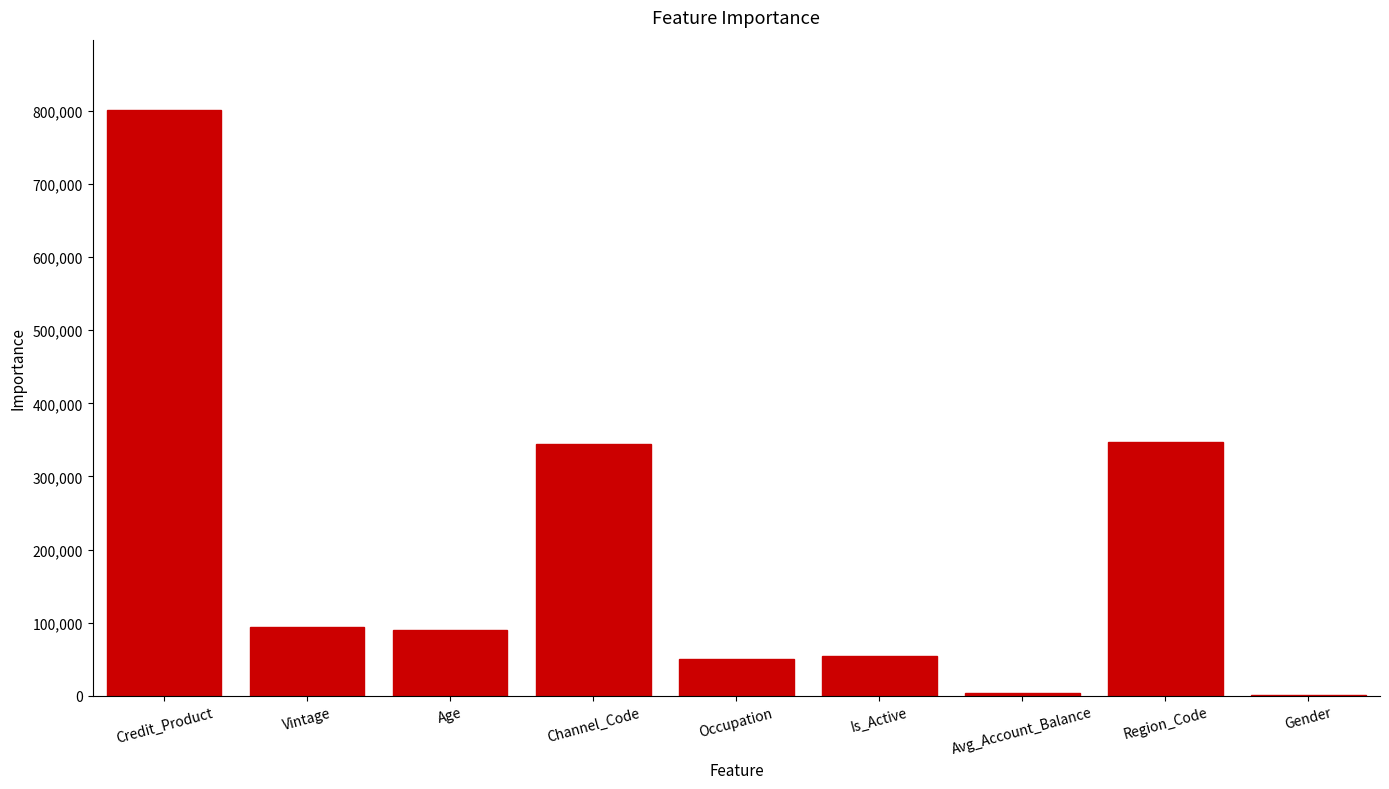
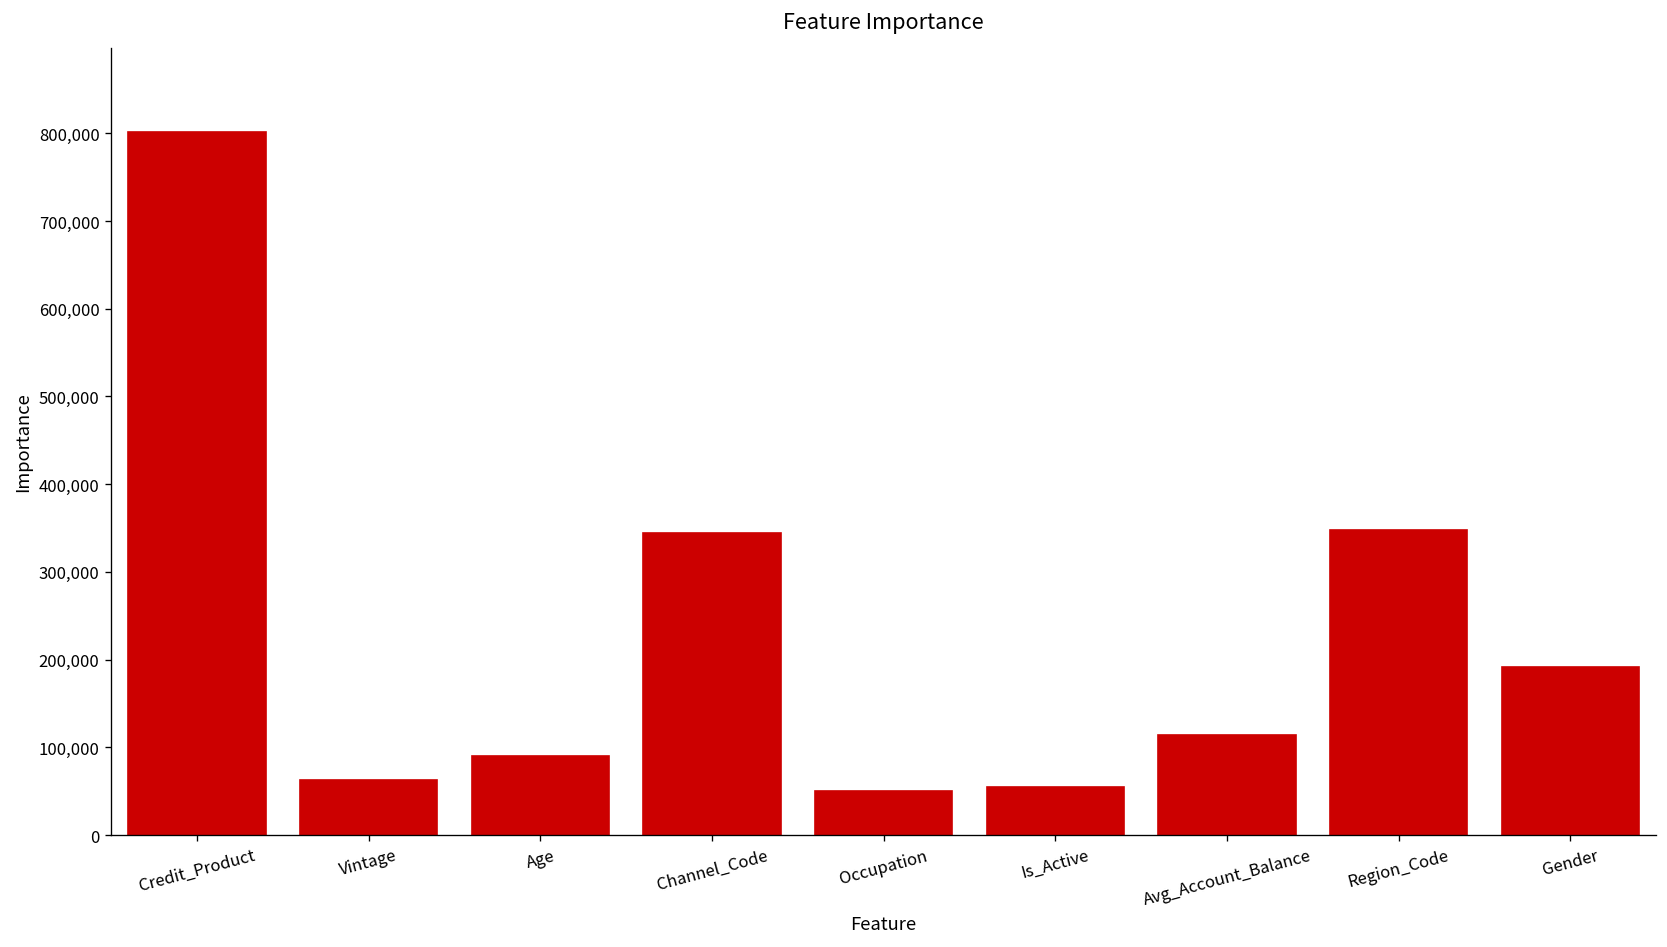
Vintage: 90,000 -> 60,000
Avg_Account_Balance: 0 -> 110,000
Gender: 0 -> 190,000
